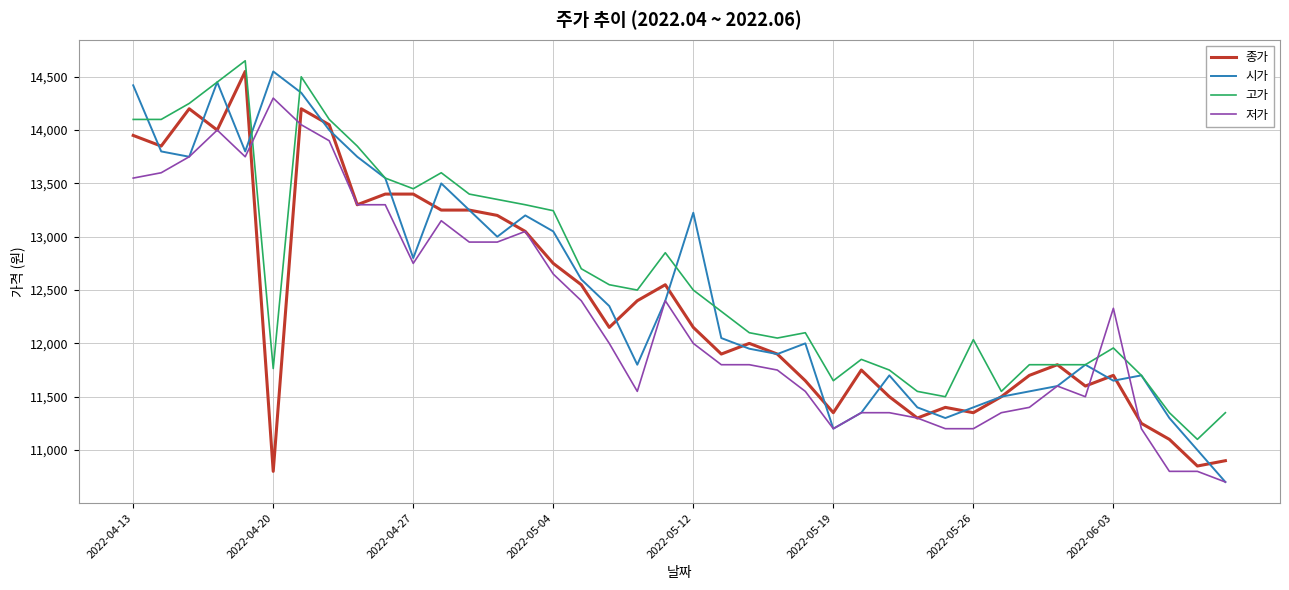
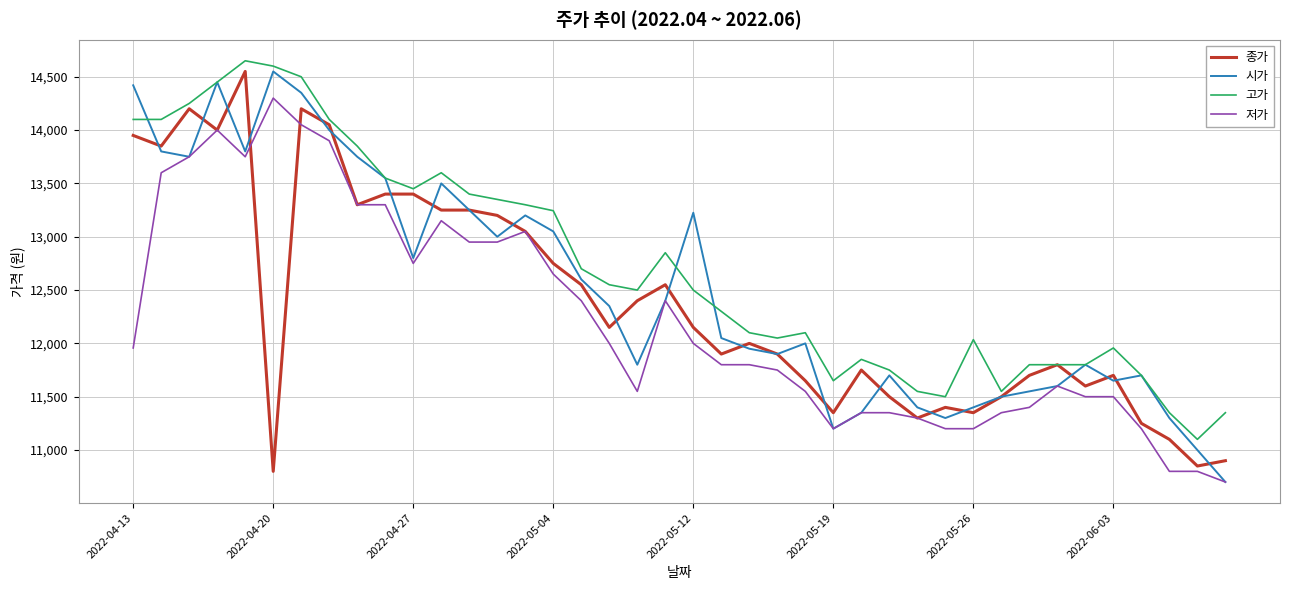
저가, 2022-04-13: 13,550 -> 11,960
고가, 2022-04-20: 11,760 -> 14,600
저가, 2022-06-03: 12,330 -> 11,500
